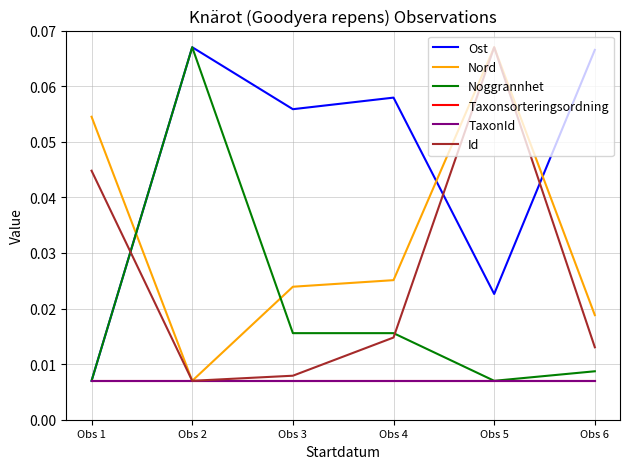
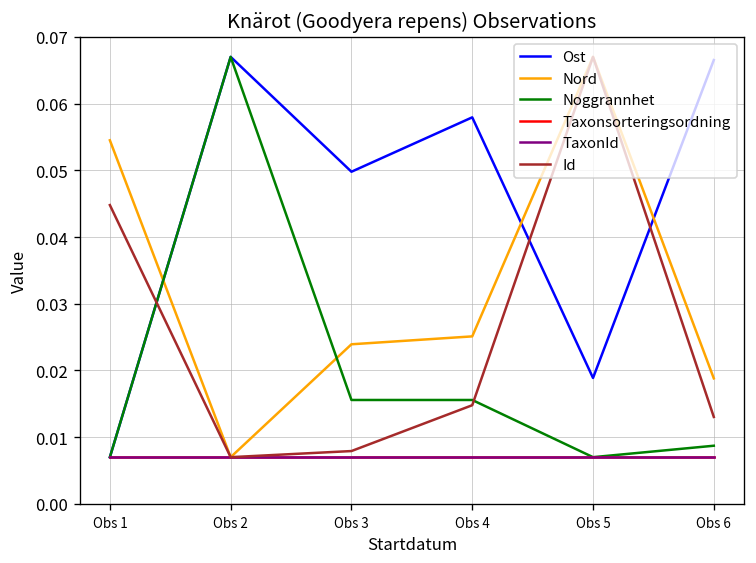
Ost, Obs 3: 0.056 -> 0.050
Ost, Obs 5: 0.023 -> 0.019
